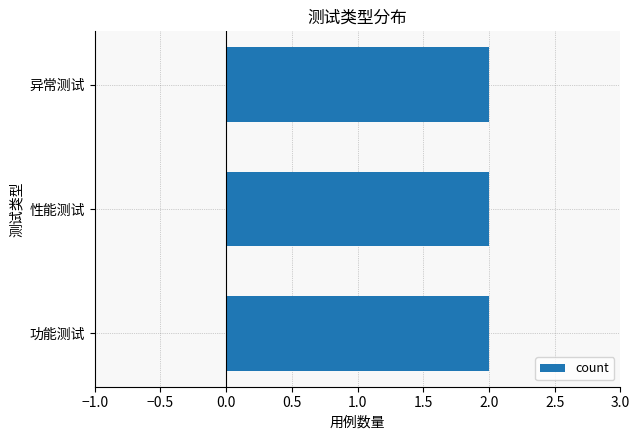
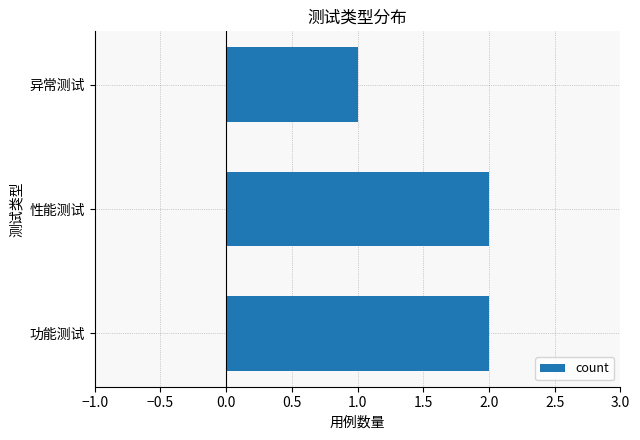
异常测试: 2 -> 1
